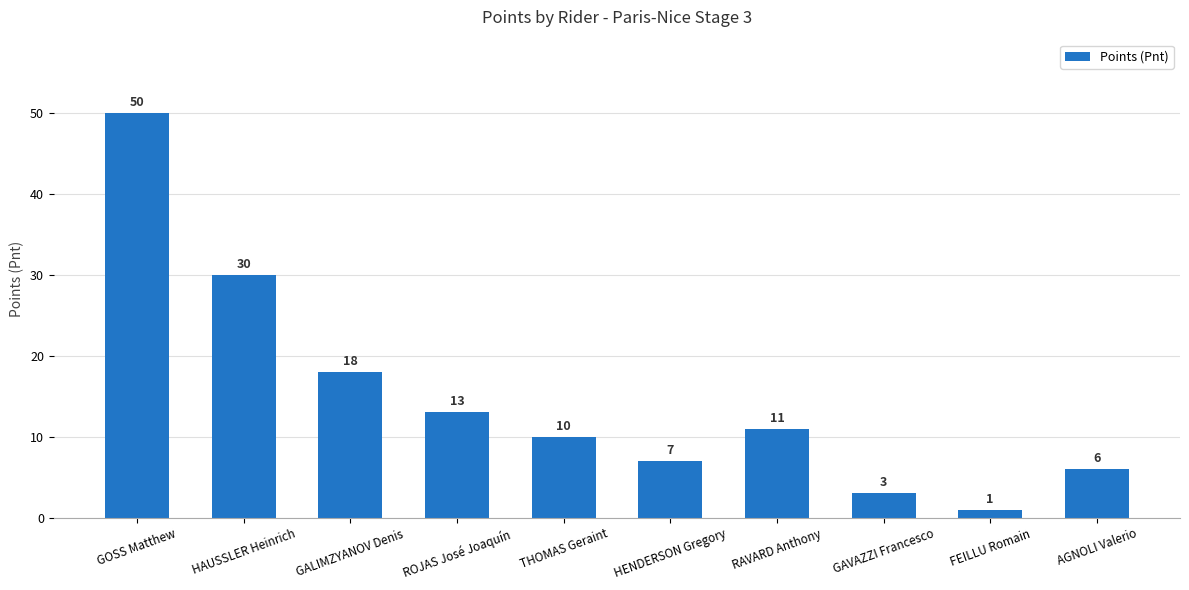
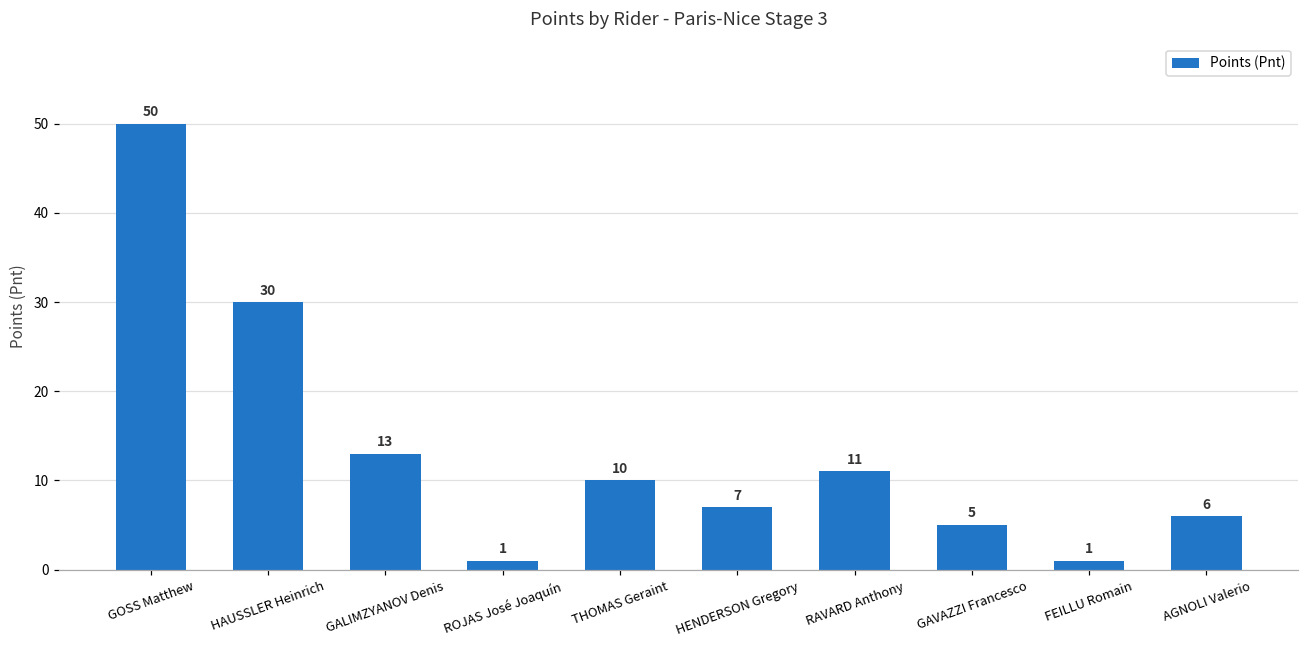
GALIMZYANOV Denis: 18 -> 13
ROJAS José Joaquín: 13 -> 1
GAVAZZI Francesco: 3 -> 5
